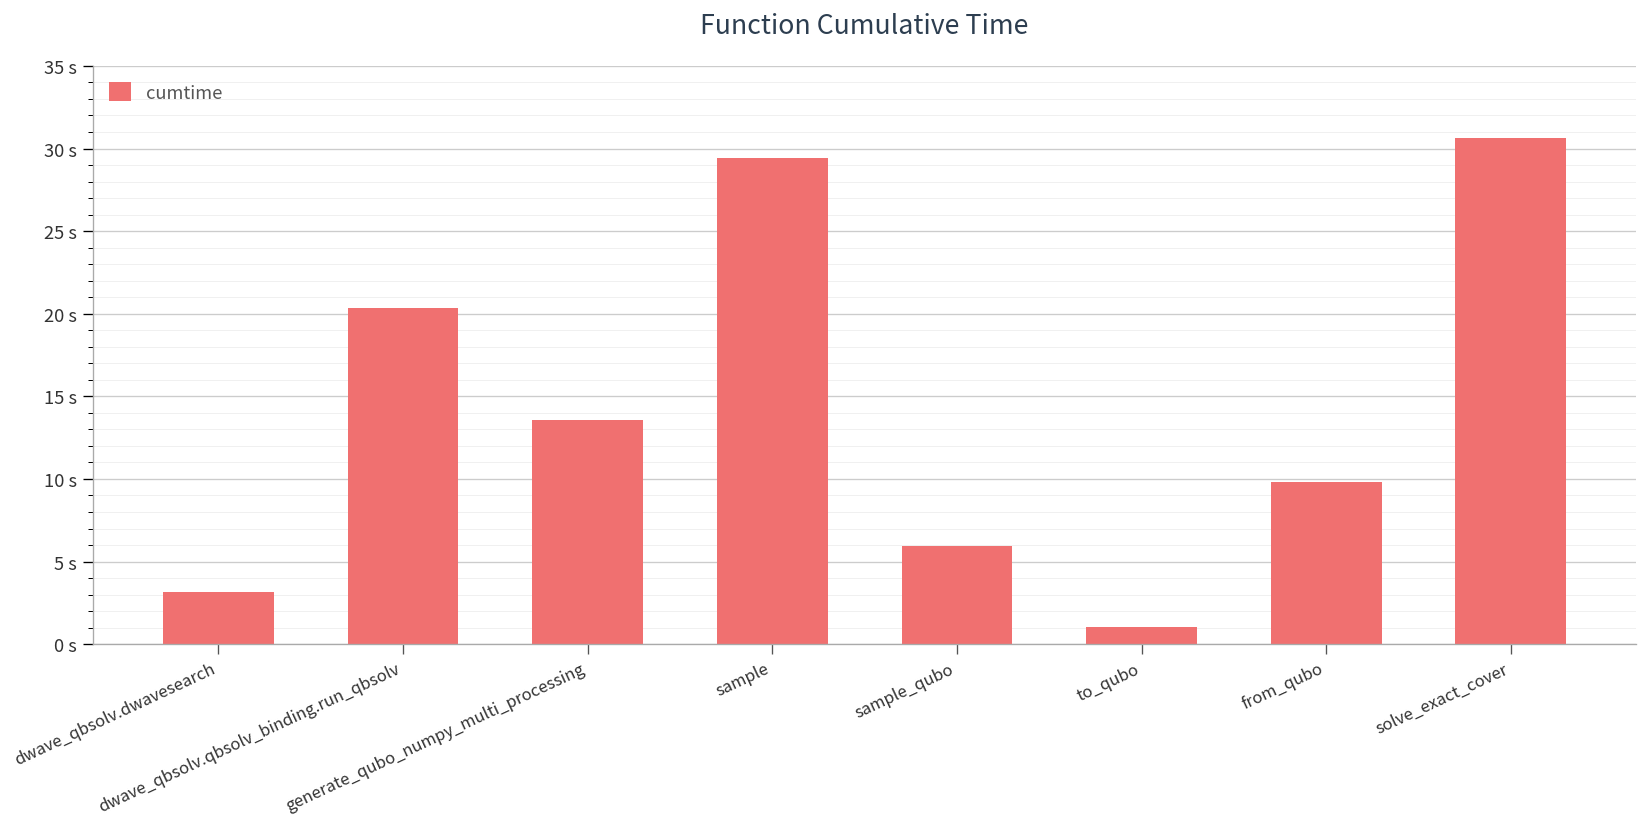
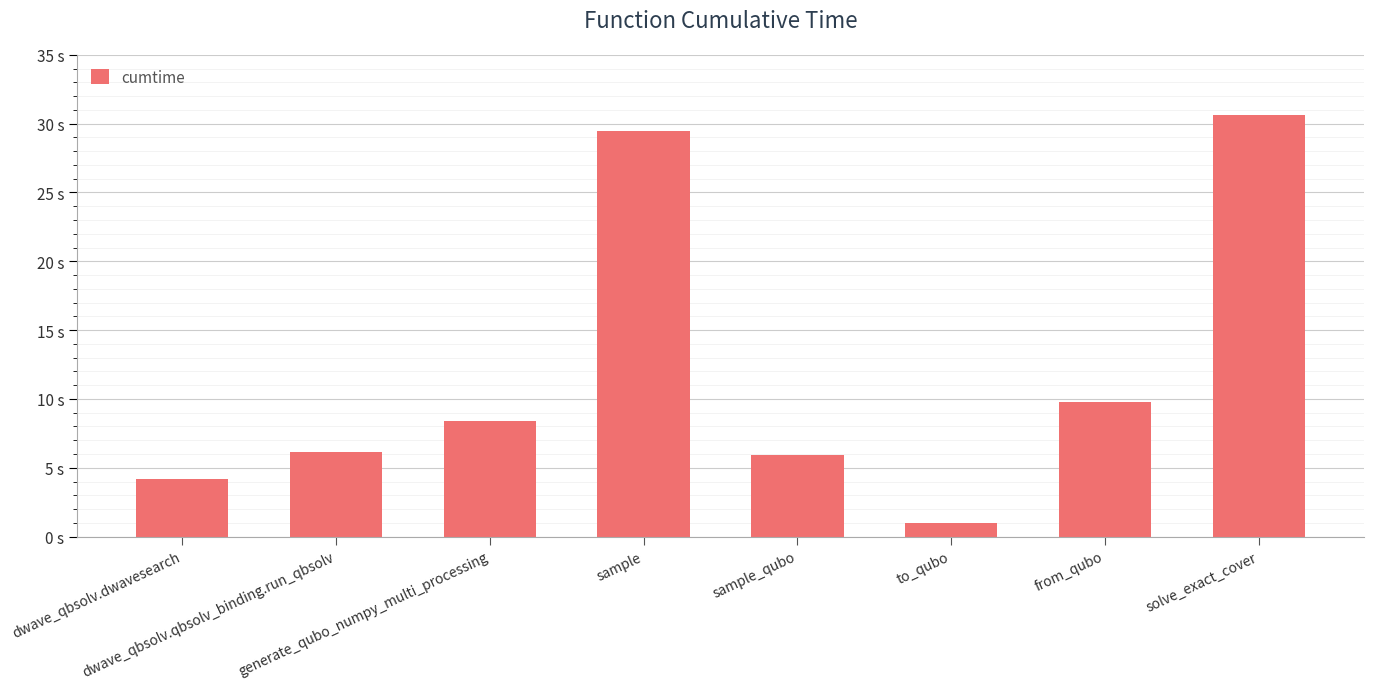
dwave_qbsolv.dwavesearch: 3.1 s -> 4.2 s
dwave_qbsolv.qbsolv_binding.run_qbsolv: 20.3 s -> 6.2 s
generate_qubo_numpy_multi_processing: 13.6 s -> 8.4 s
